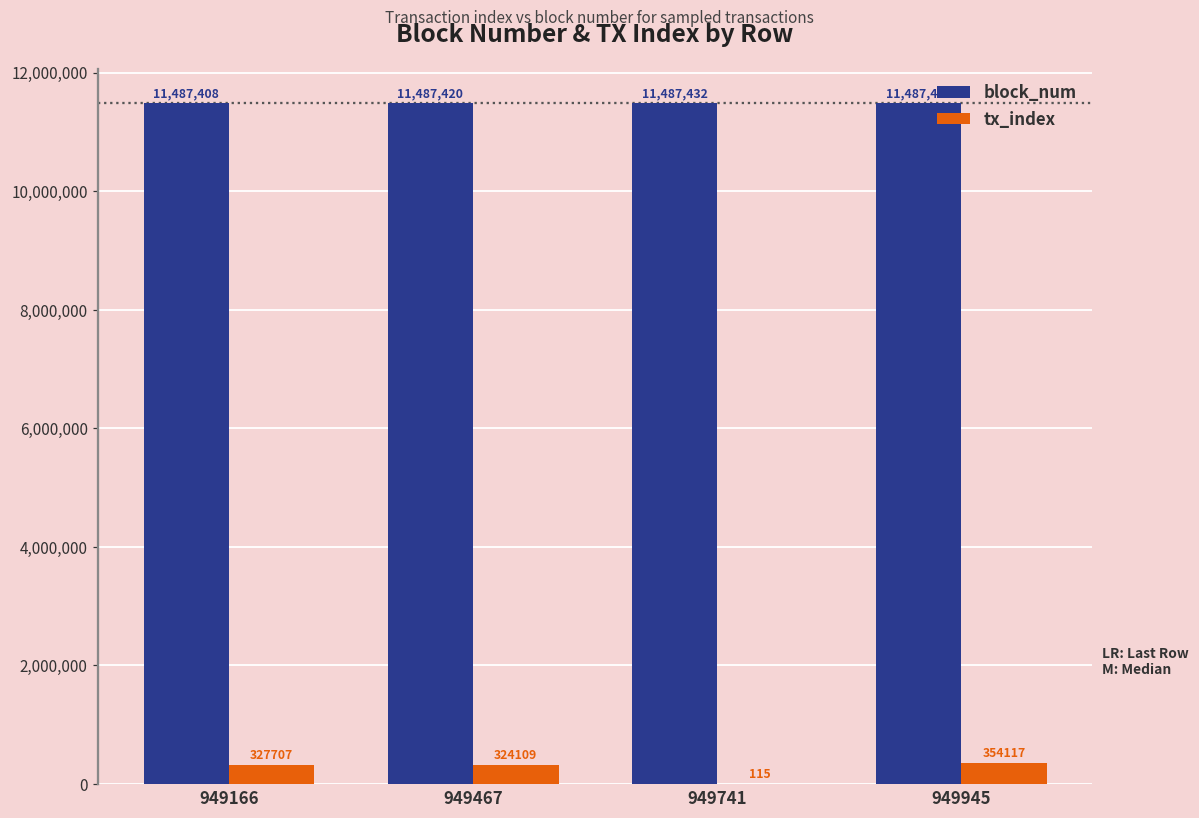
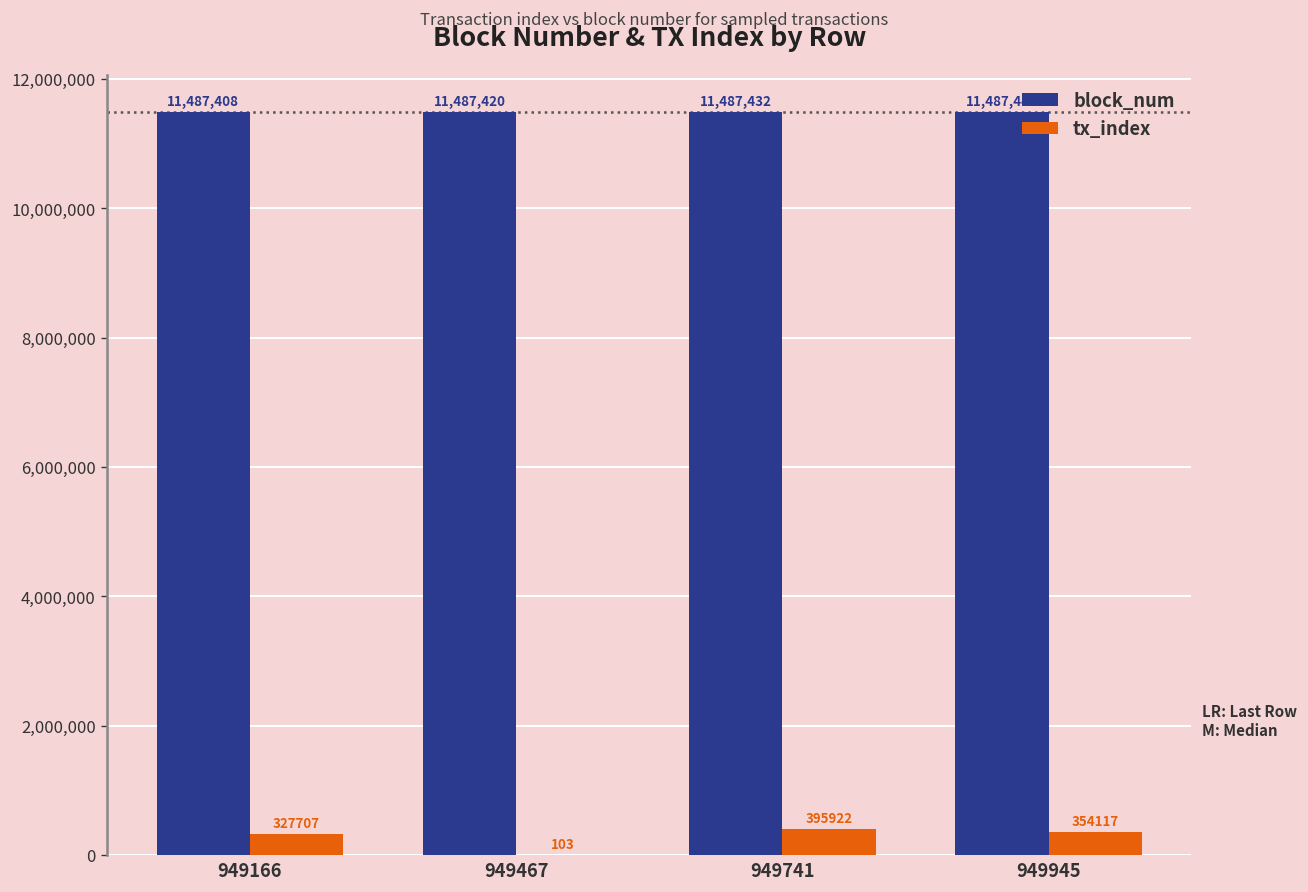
tx_index, 949467: 324109 -> 103
tx_index, 949741: 115 -> 395922
